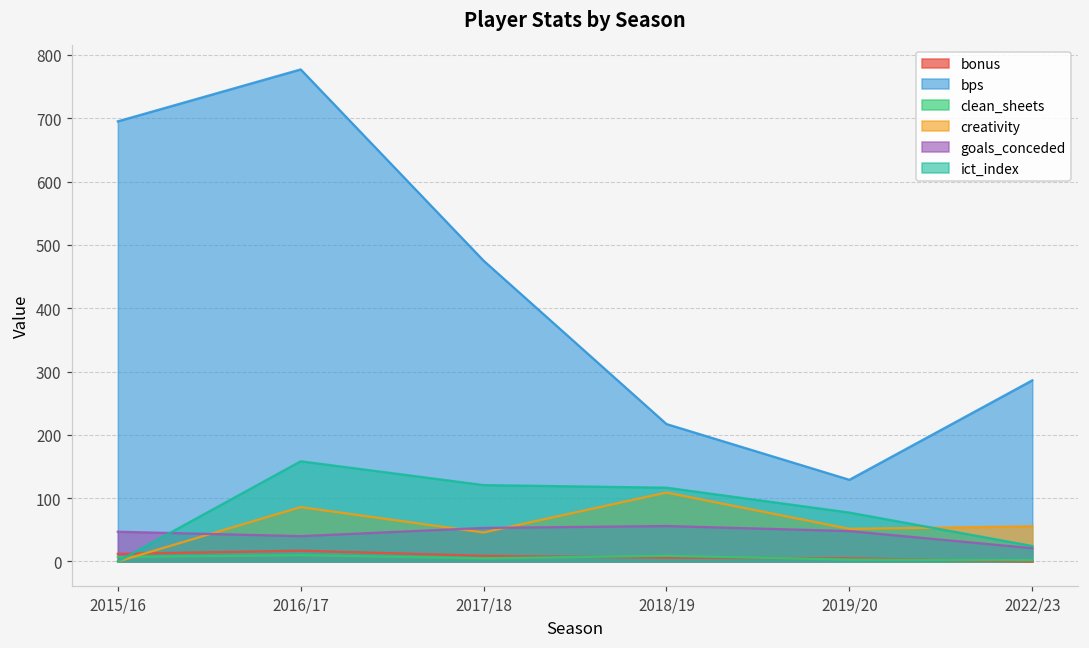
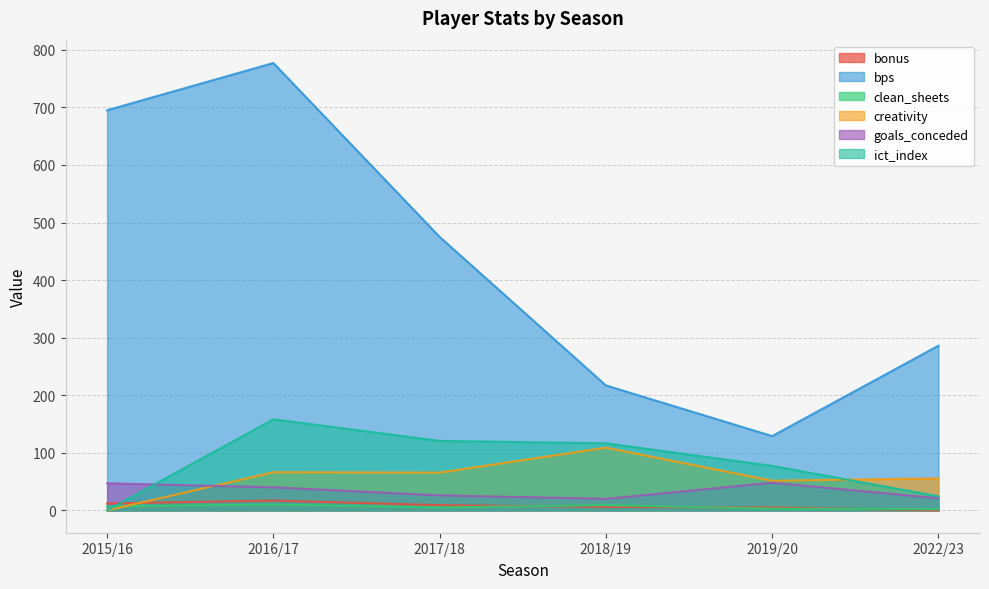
creativity, 2016/17: 90 -> 70
creativity, 2017/18: 50 -> 70
goals_conceded, 2017/18: 50 -> 30
goals_conceded, 2018/19: 60 -> 20
